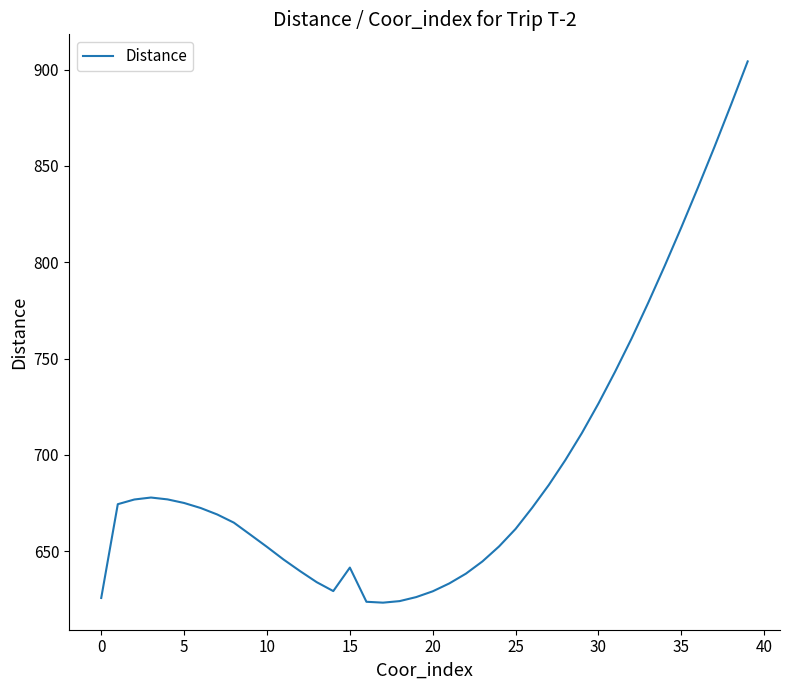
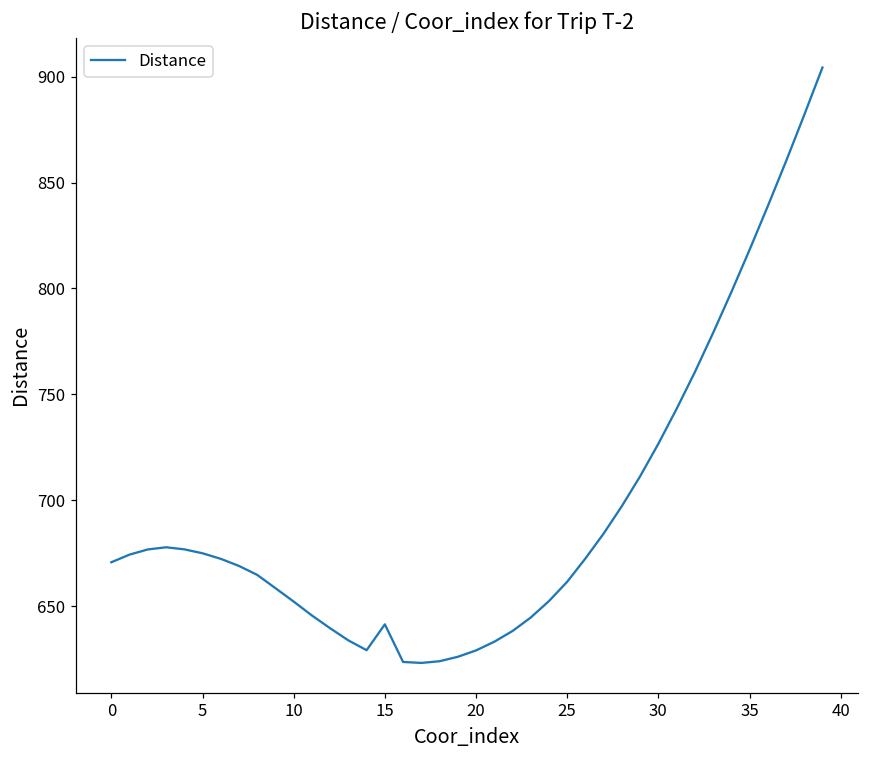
0: 626 -> 671
